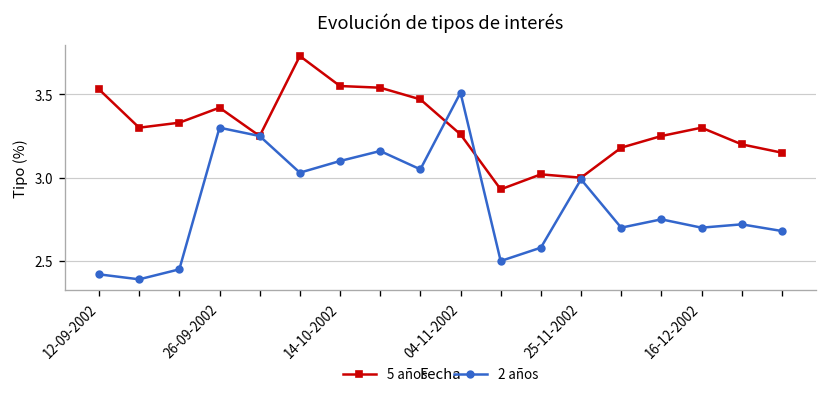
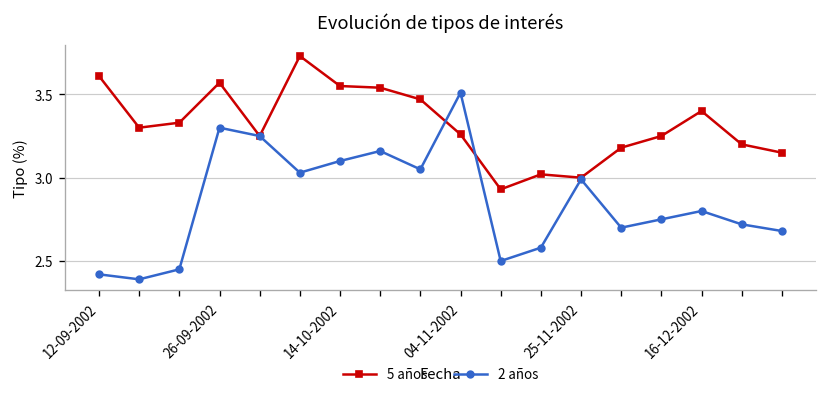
5 años, 12-09-2002: 3.53 -> 3.61
5 años, 26-09-2002: 3.42 -> 3.57
5 años, 16-12-2002: 3.3 -> 3.4
2 años, 16-12-2002: 2.7 -> 2.8
